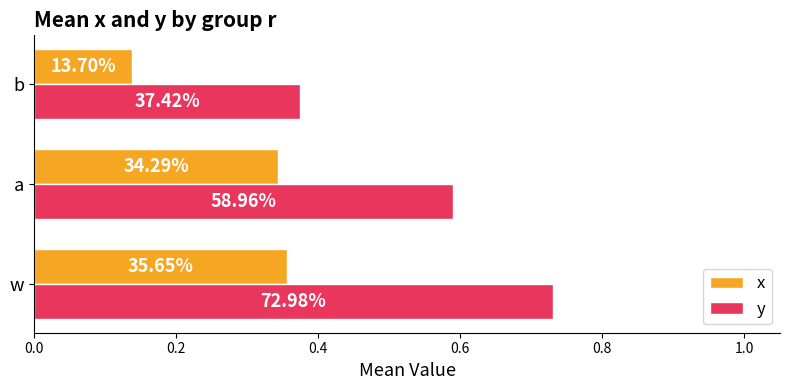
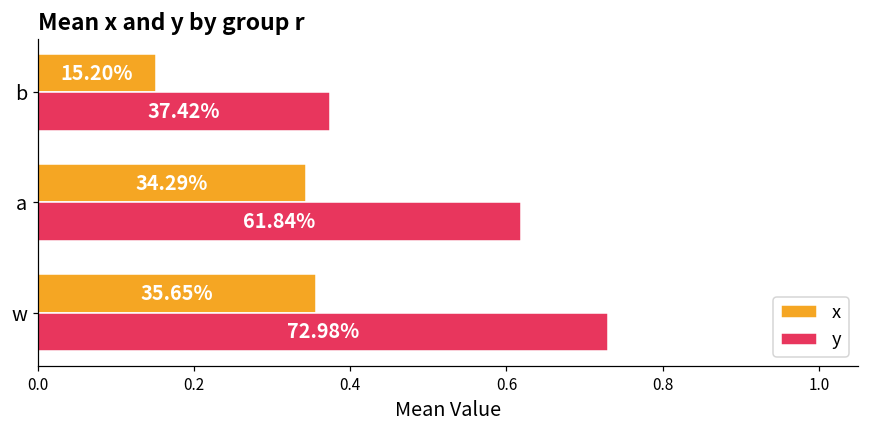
x, b: 13.70% -> 15.20%
y, a: 58.96% -> 61.84%
